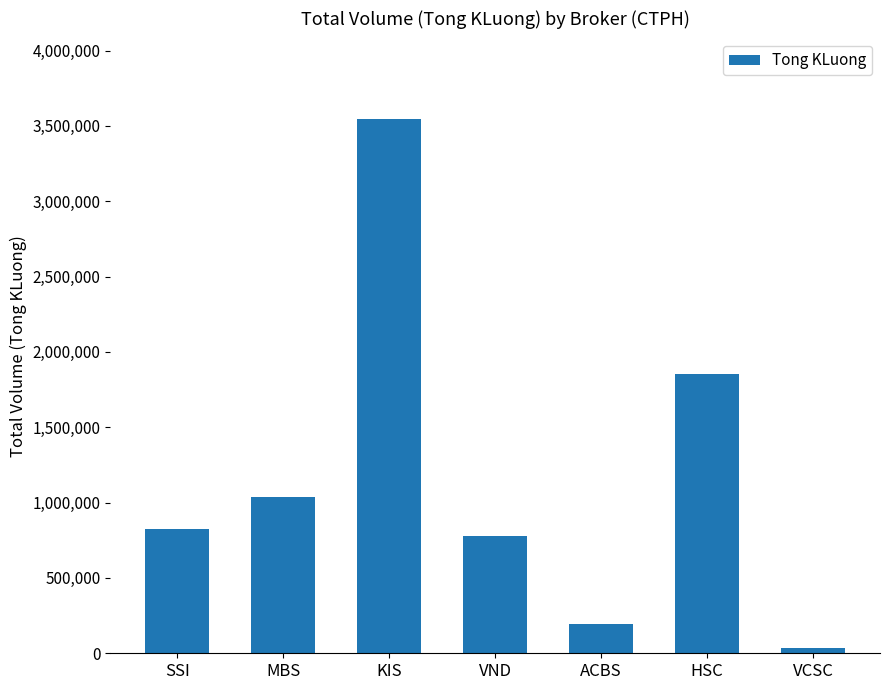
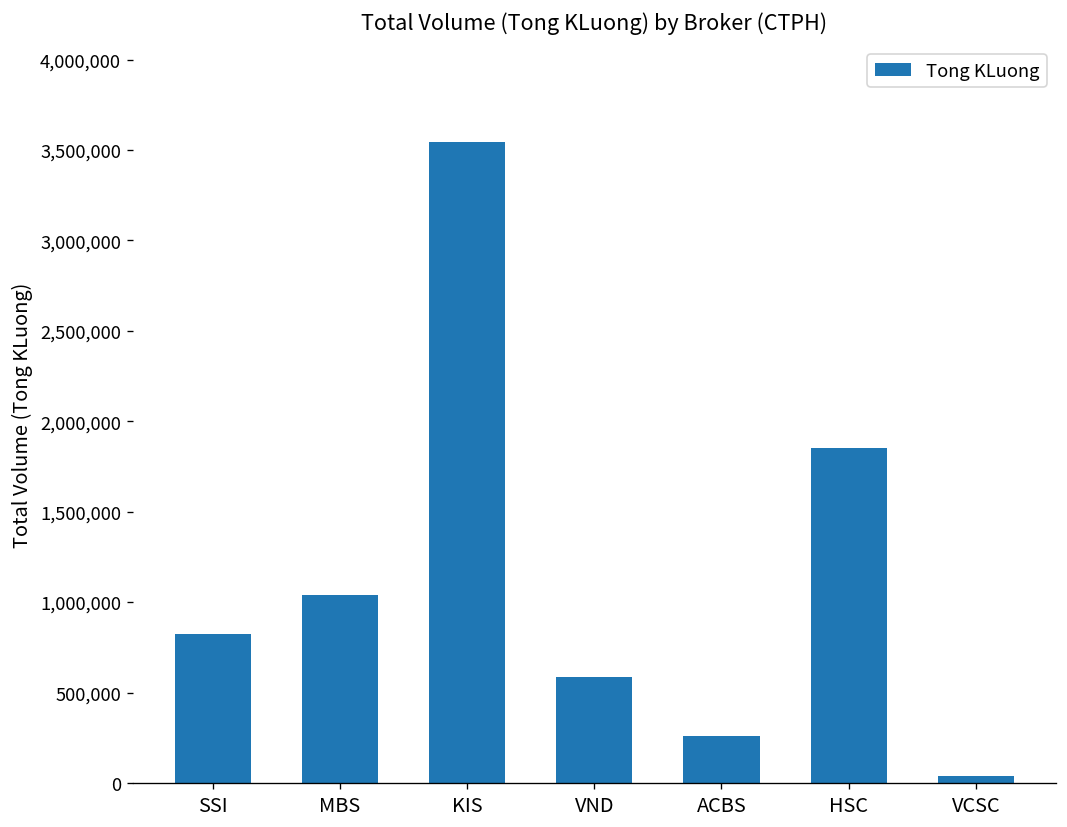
VND: 780,000 -> 580,000
ACBS: 200,000 -> 260,000
